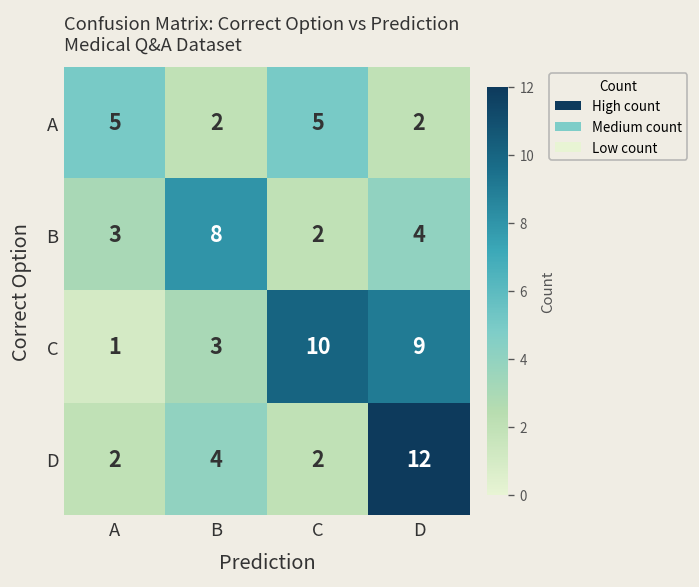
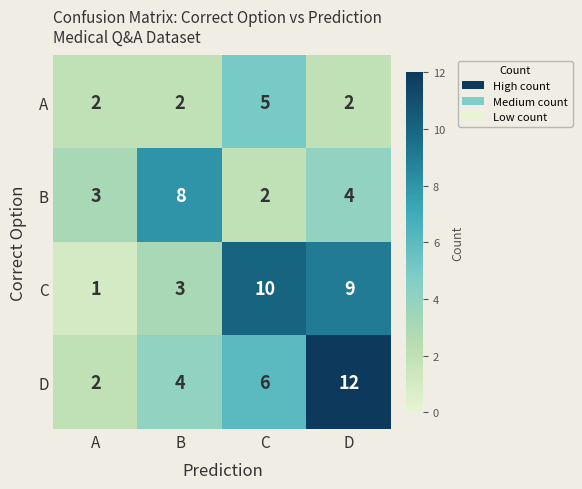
A, A: 5 -> 2
D, C: 2 -> 6
